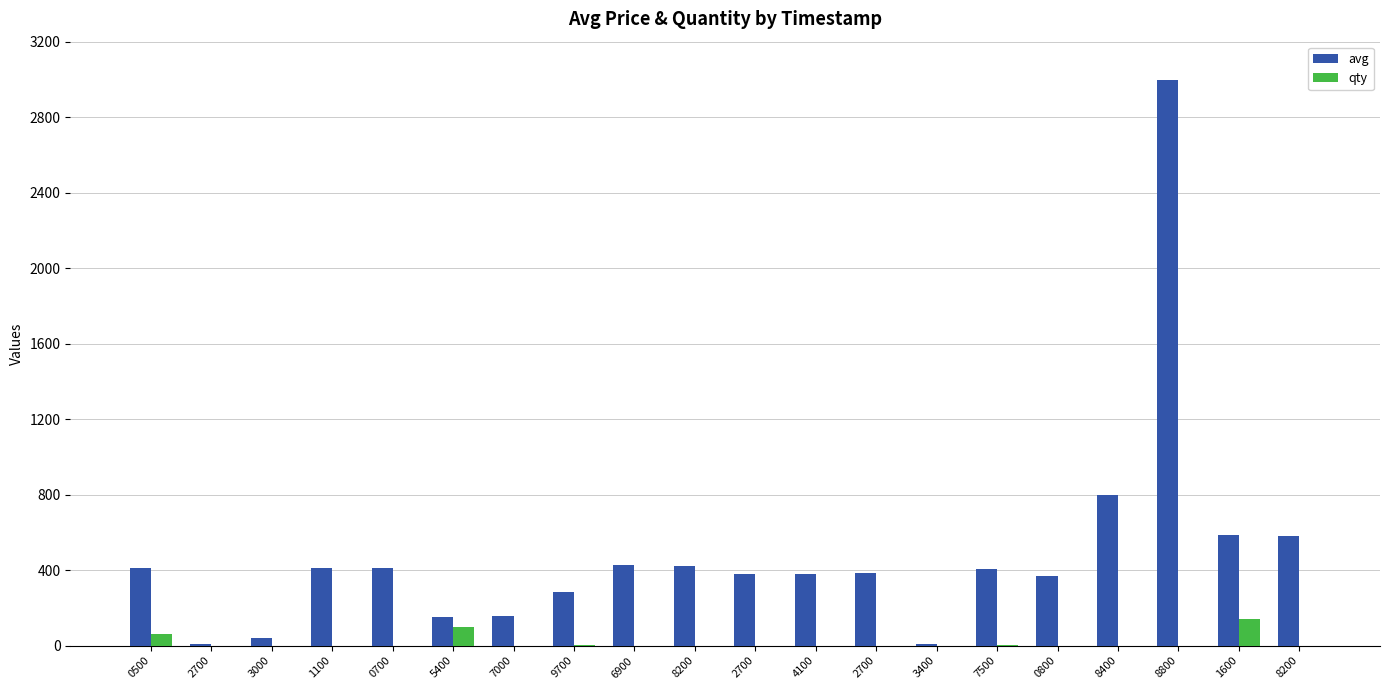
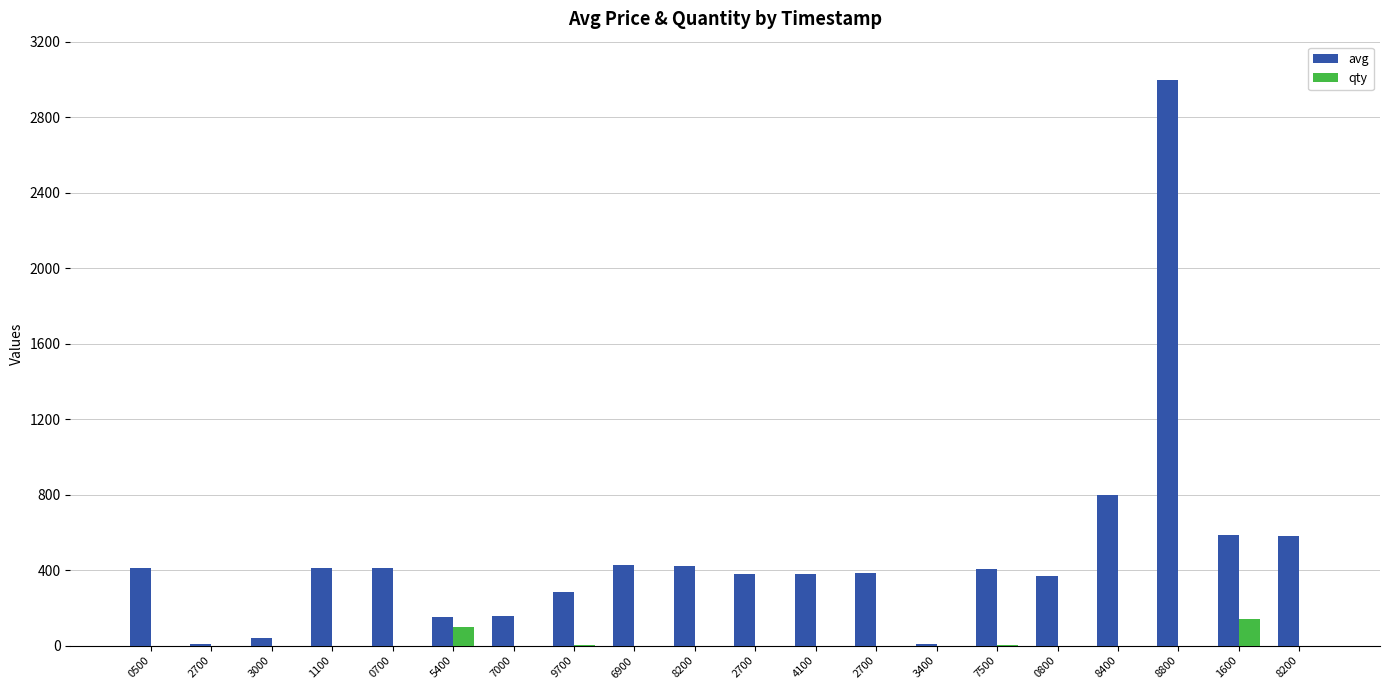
qty, 0500: 60 -> 0
